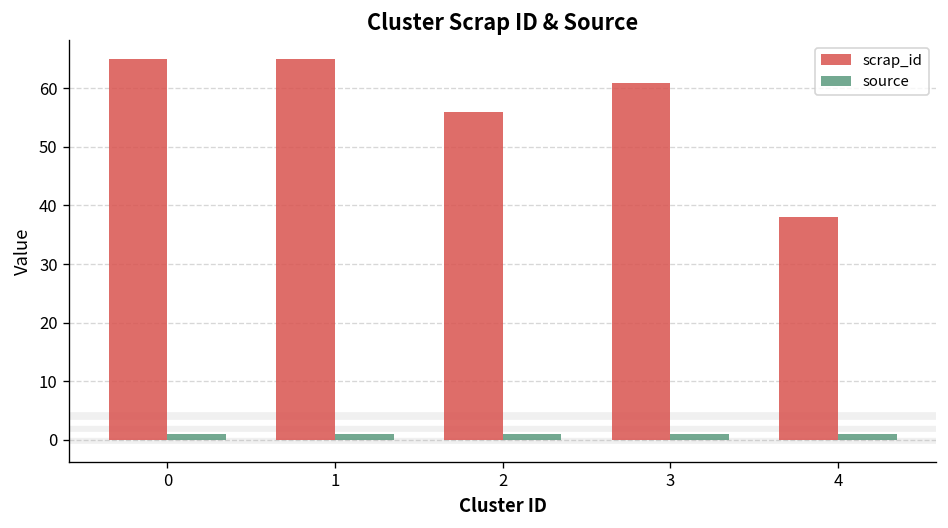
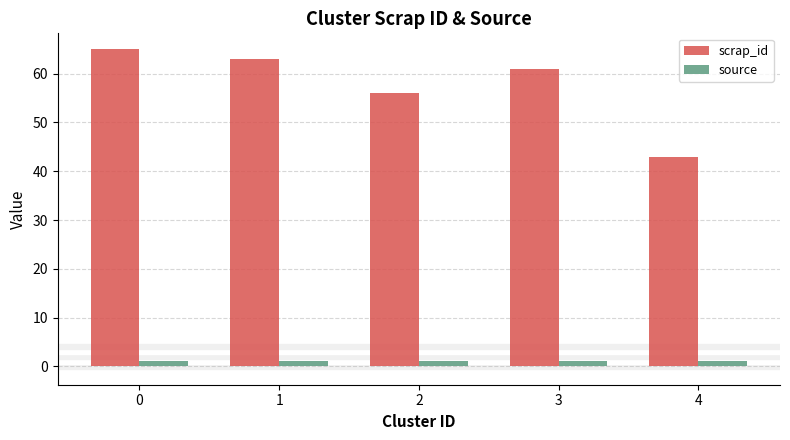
scrap_id, 1: 65 -> 63
scrap_id, 4: 38 -> 43
